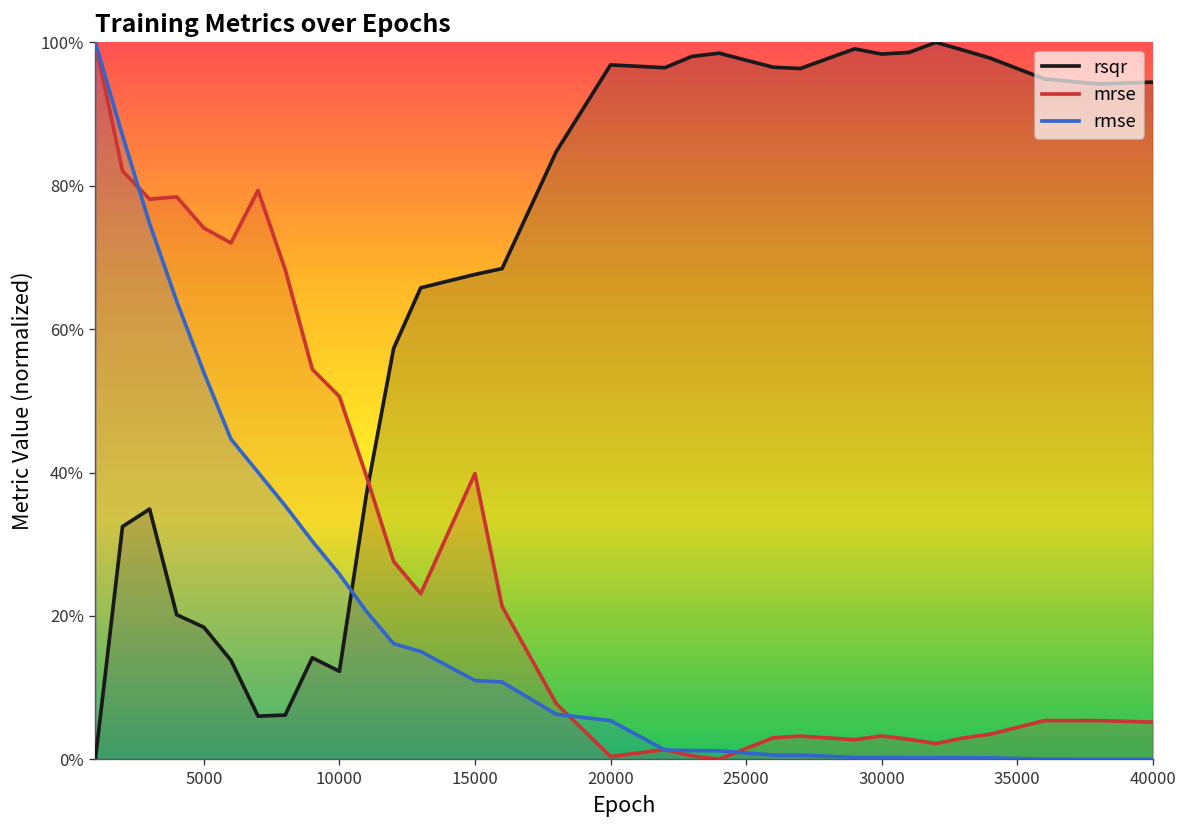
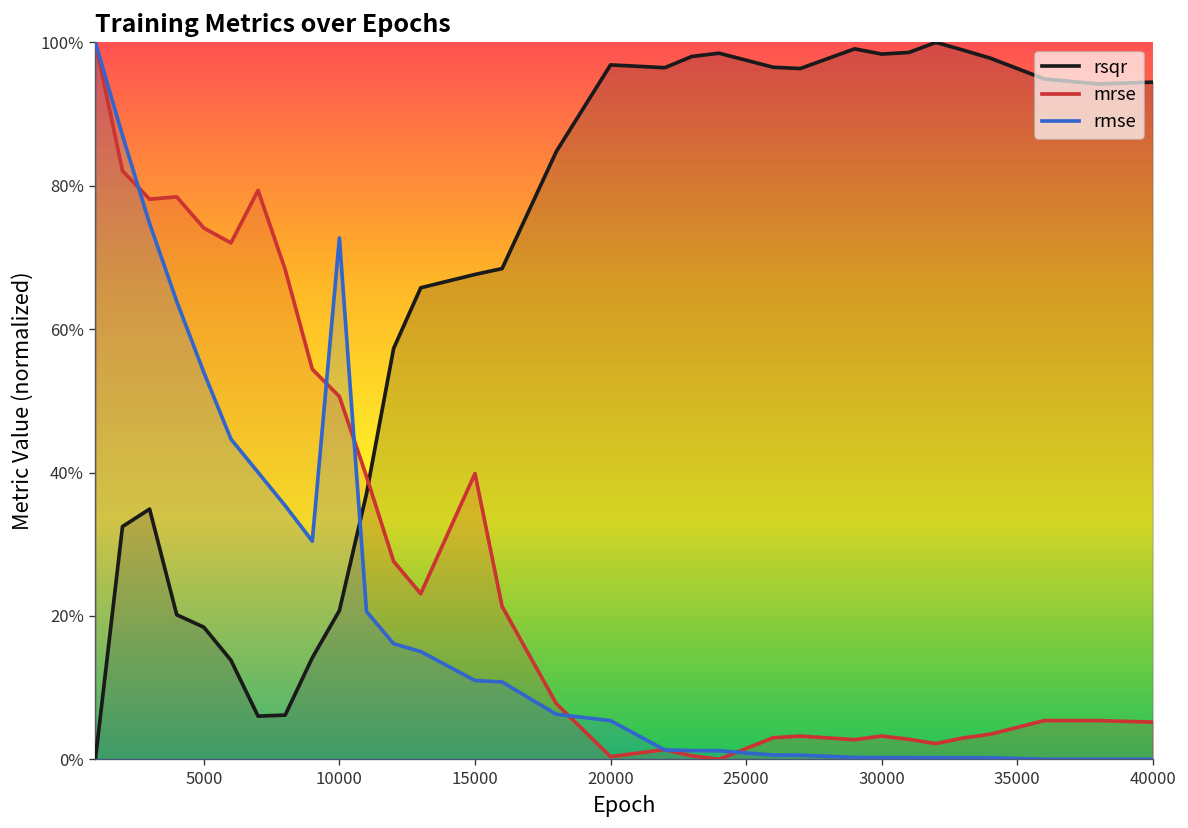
rsqr, 10000: 12% -> 21%
rmse, 10000: 26% -> 73%
